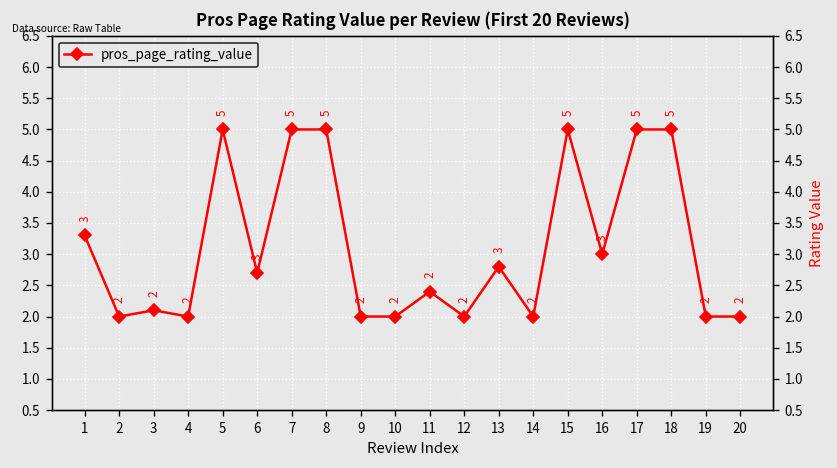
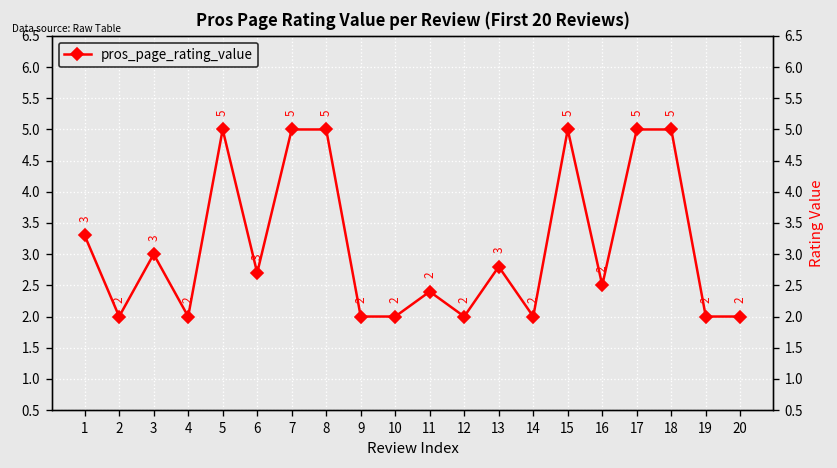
3: 2 -> 3
16: 3 -> 2
